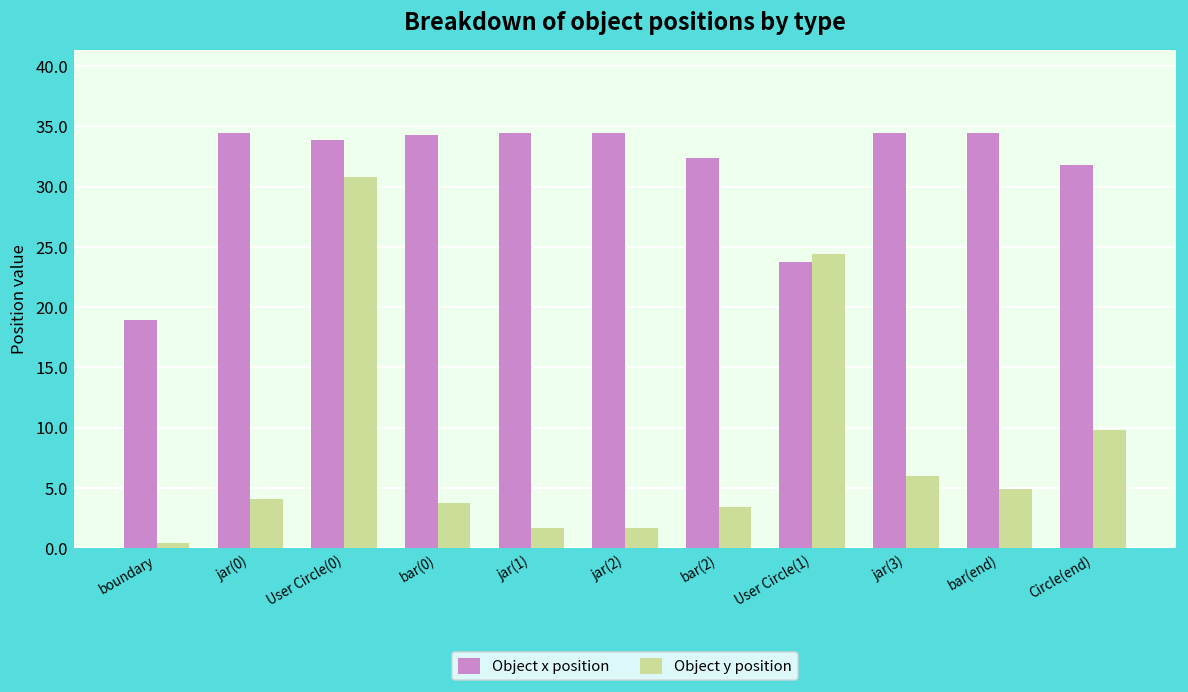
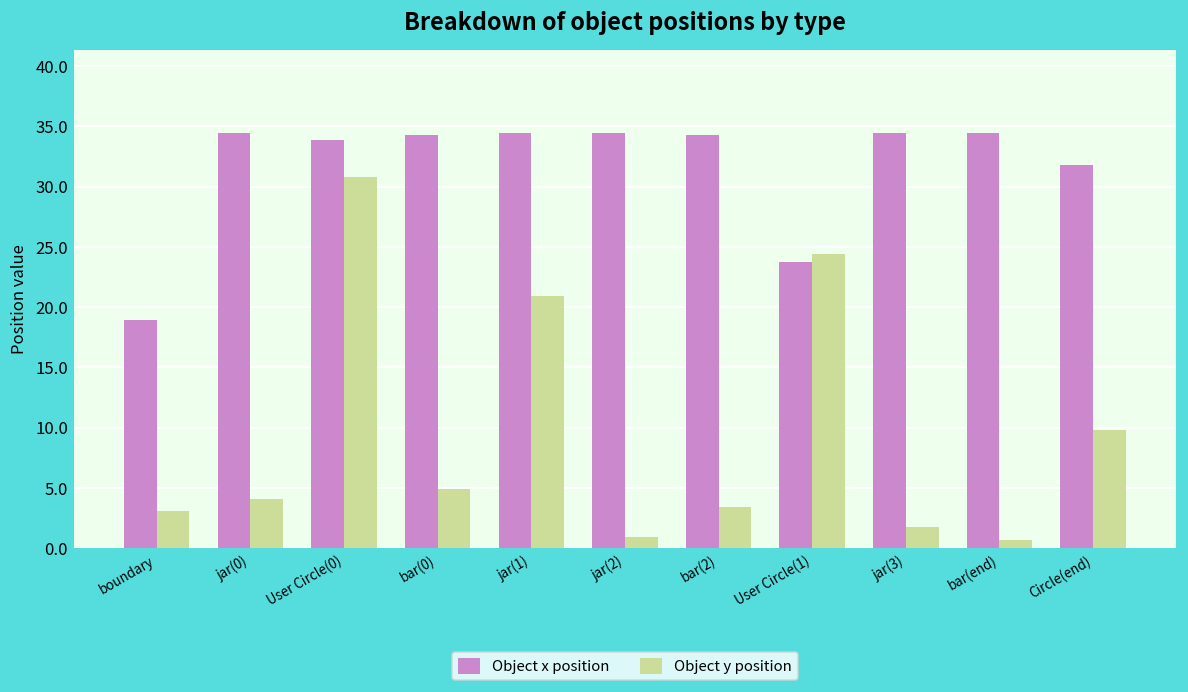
Object y position, boundary: 0.4 -> 3.0
Object y position, bar(0): 3.8 -> 4.9
Object y position, jar(1): 1.7 -> 20.9
Object y position, jar(2): 1.7 -> 0.9
Object x position, bar(2): 32.4 -> 34.3
Object y position, jar(3): 5.9 -> 1.7
Object y position, bar(end): 4.9 -> 0.7
